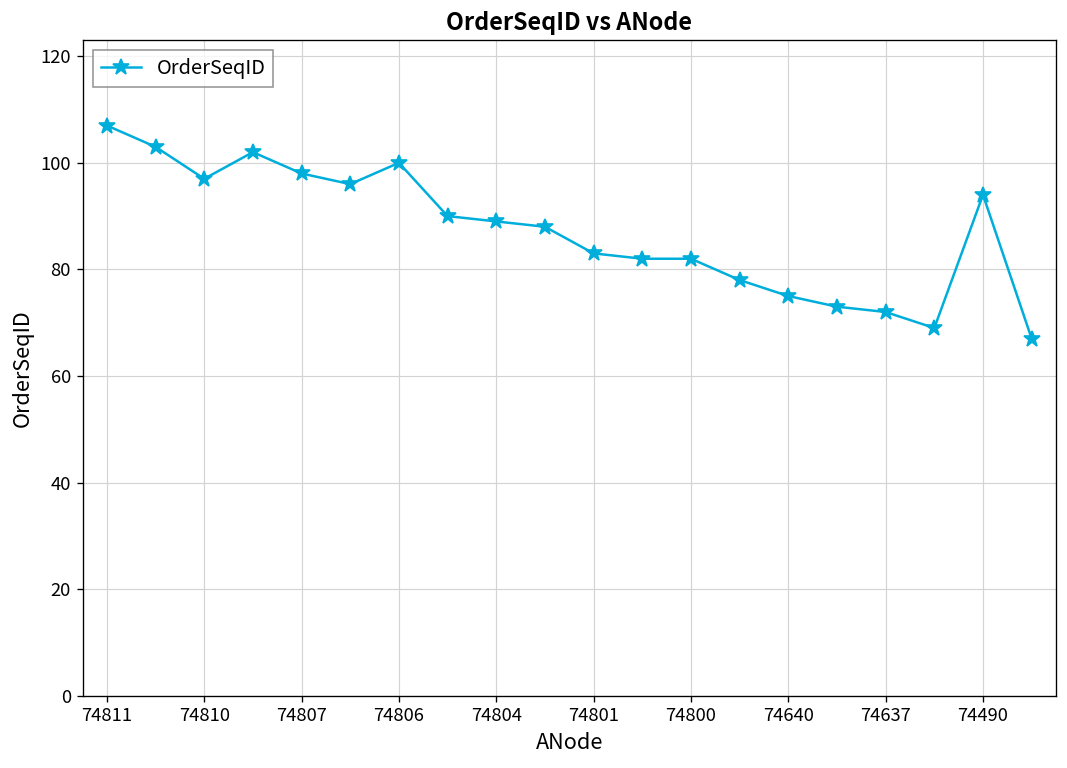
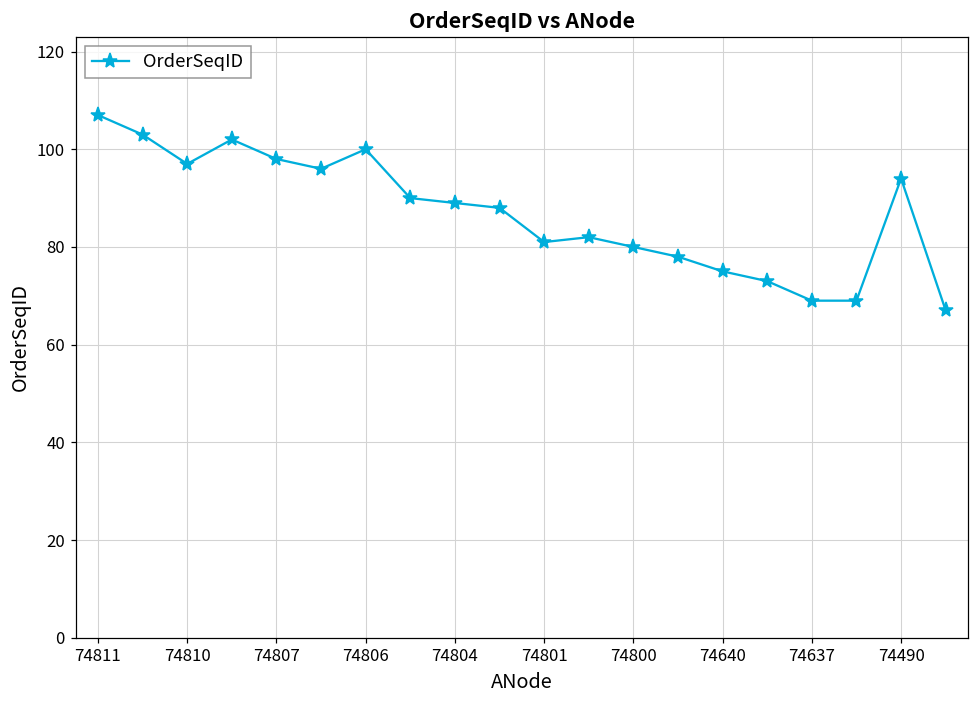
74801: 83 -> 81
74800: 82 -> 80
74637: 72 -> 69
